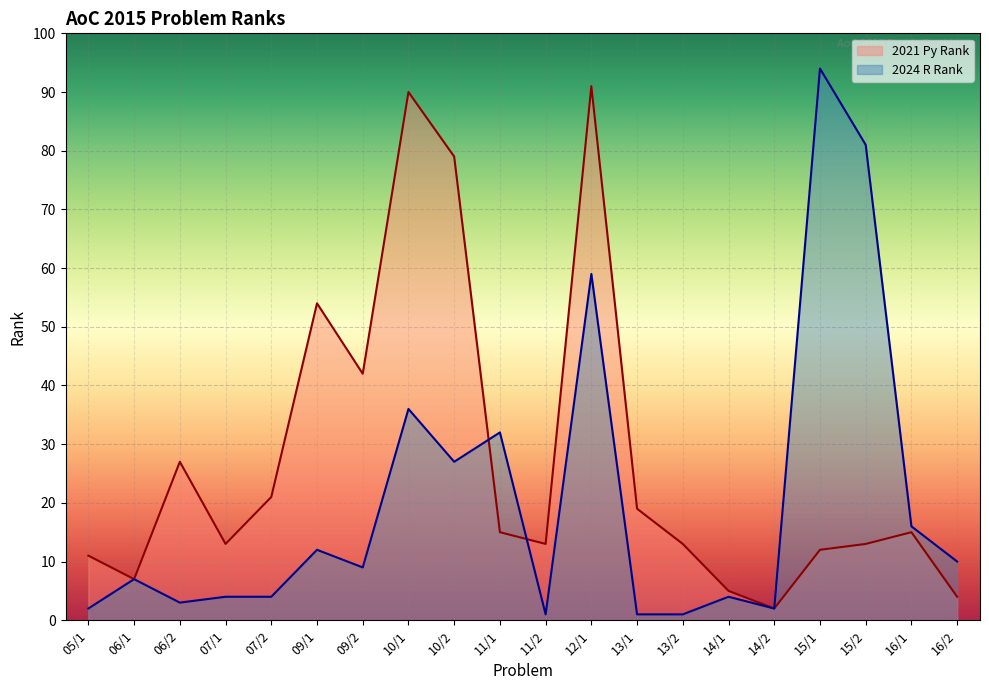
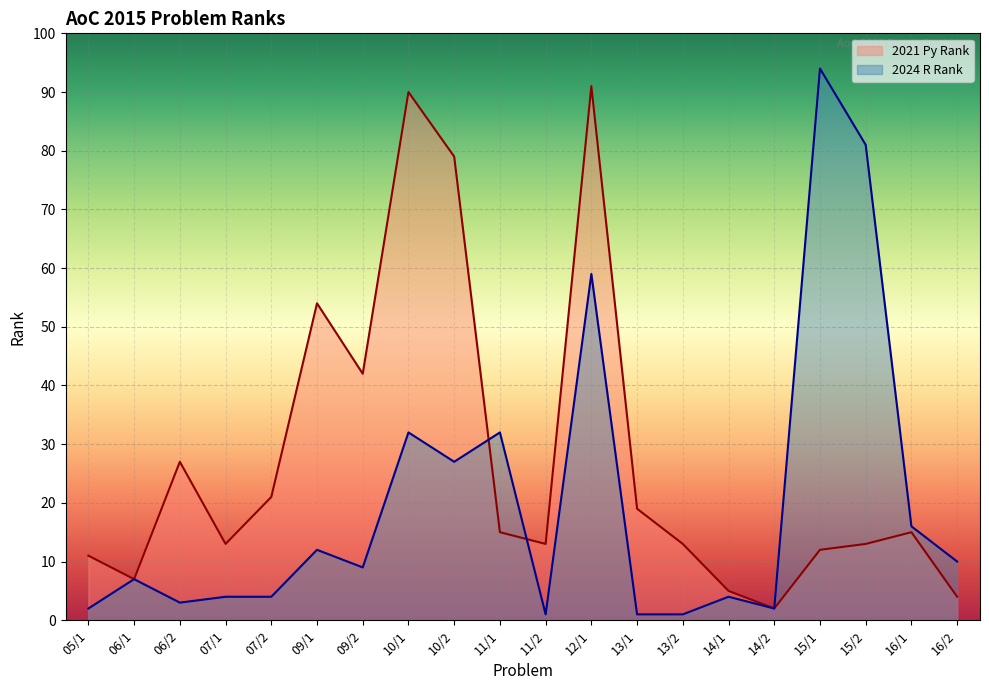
2024 R Rank, 10/1: 36 -> 32
